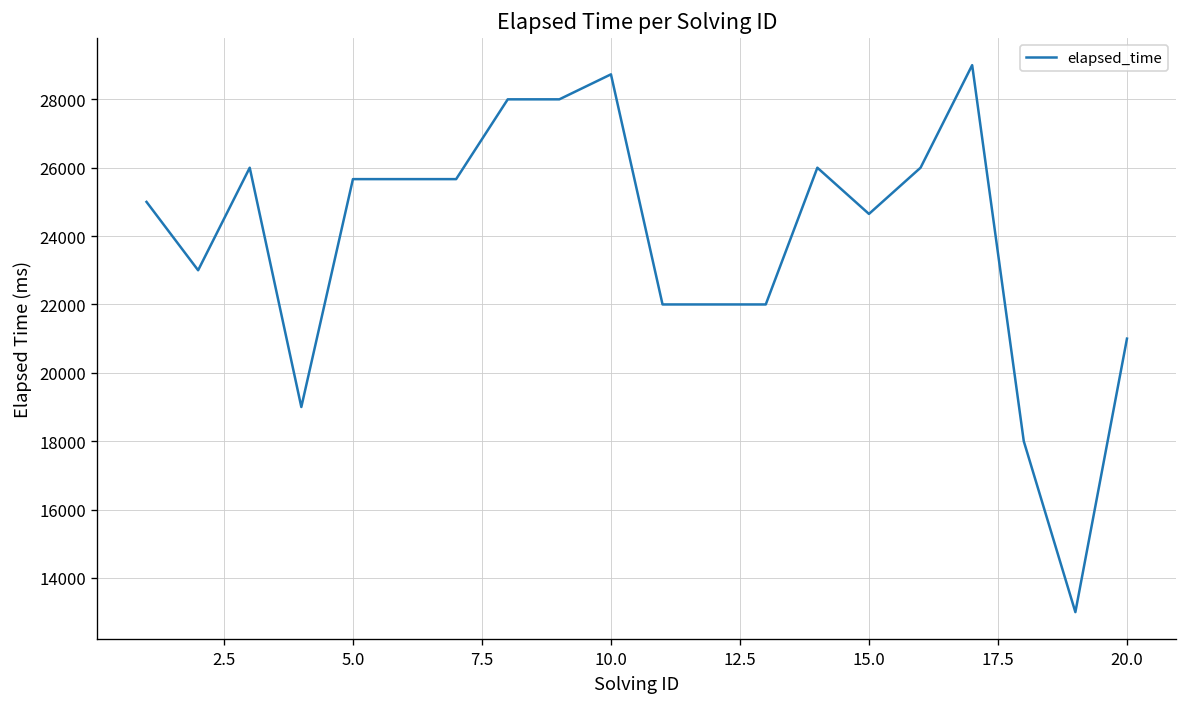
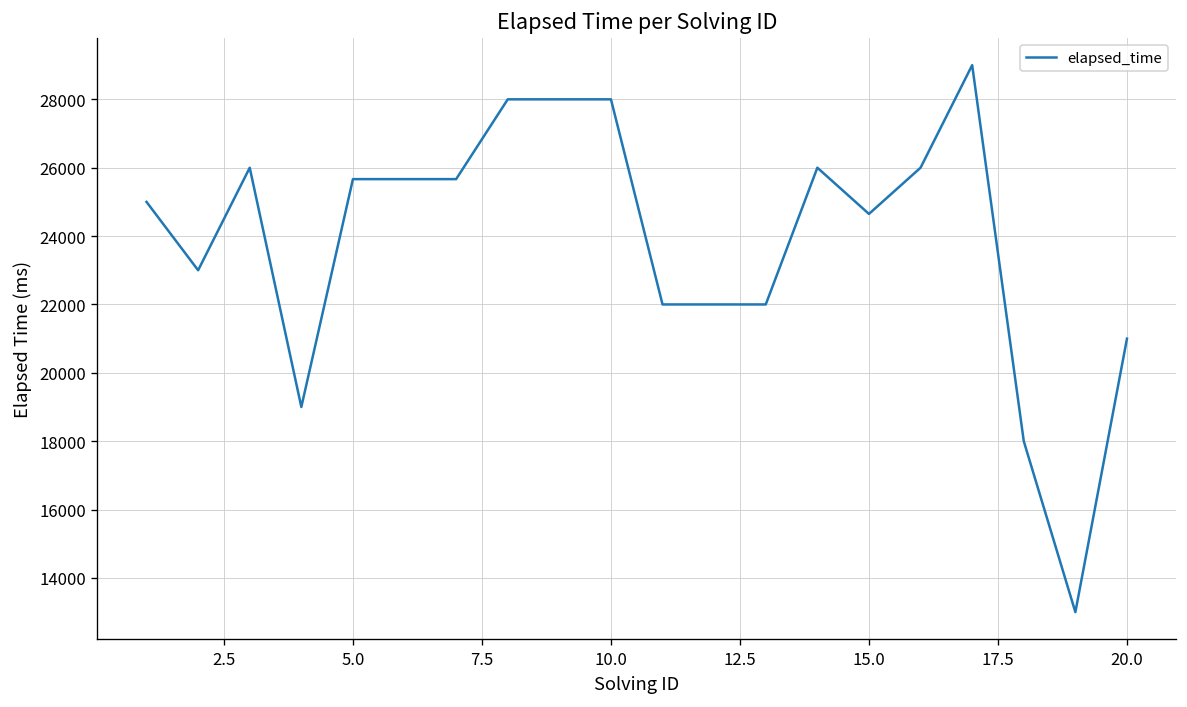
10.0: 28700 -> 28000
